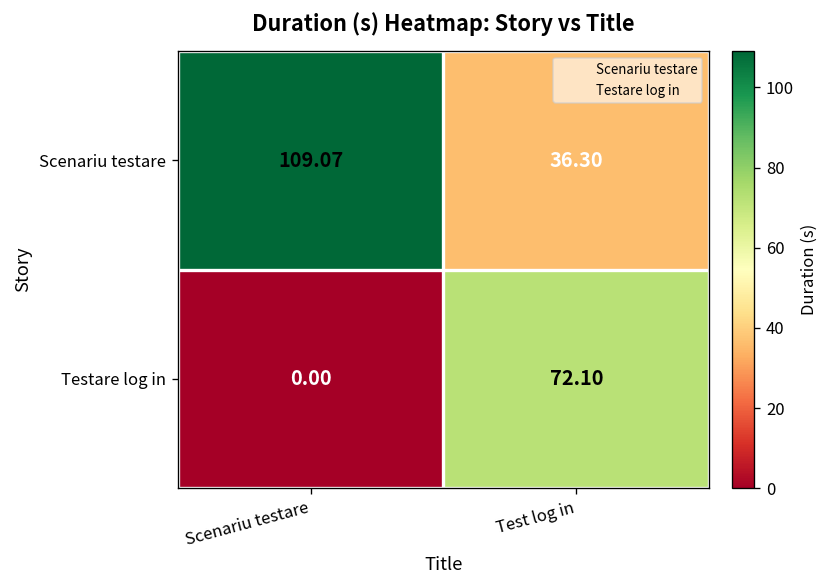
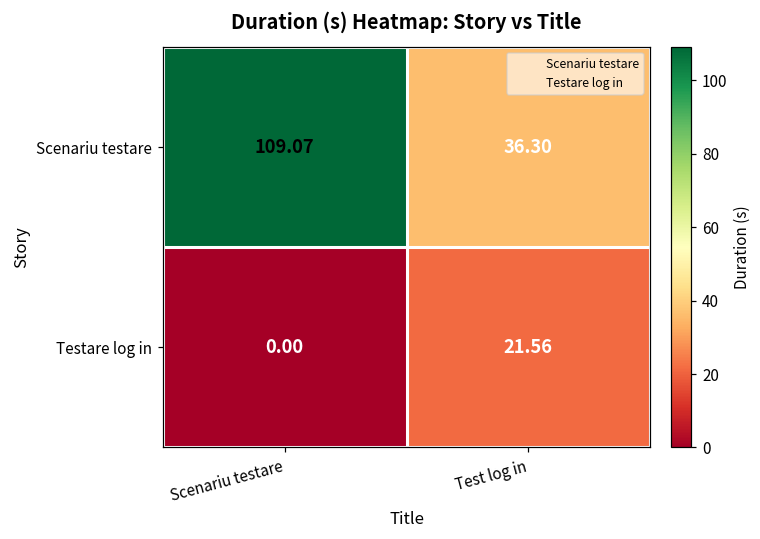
Testare log in, Test log in: 72.10 -> 21.56
